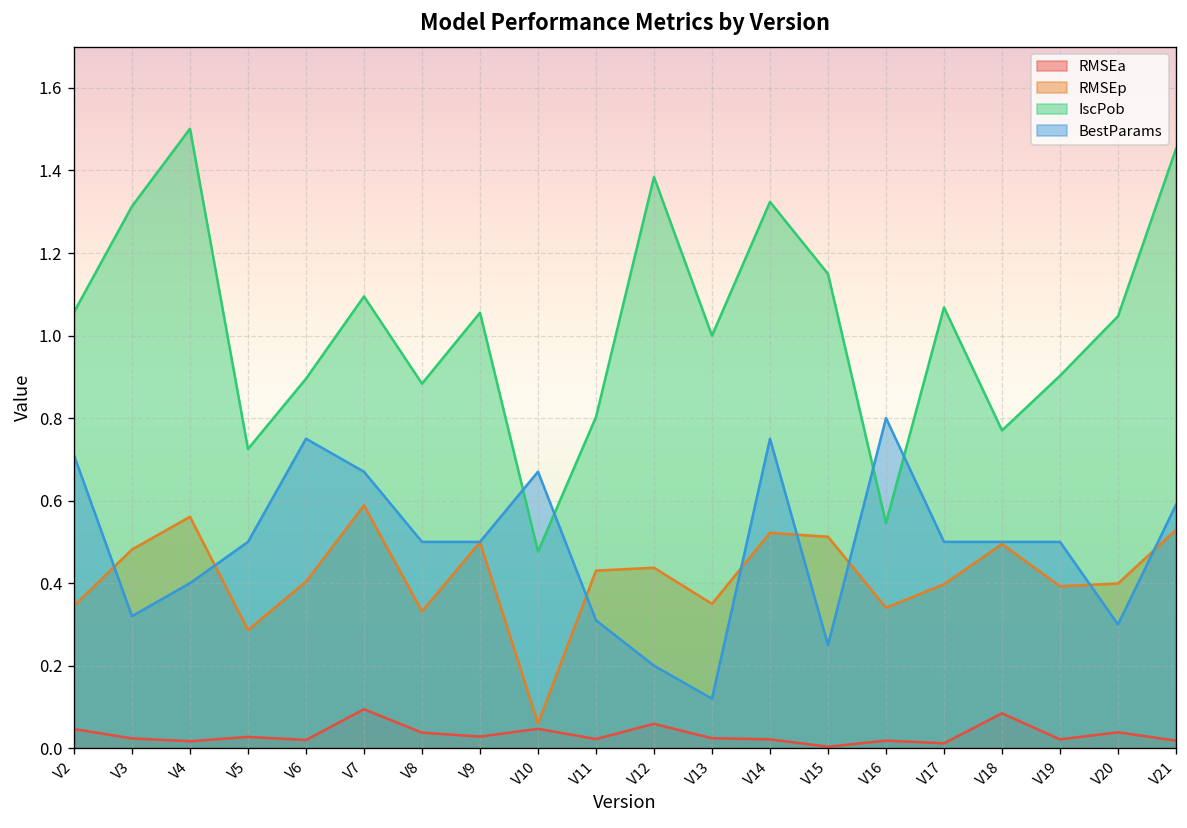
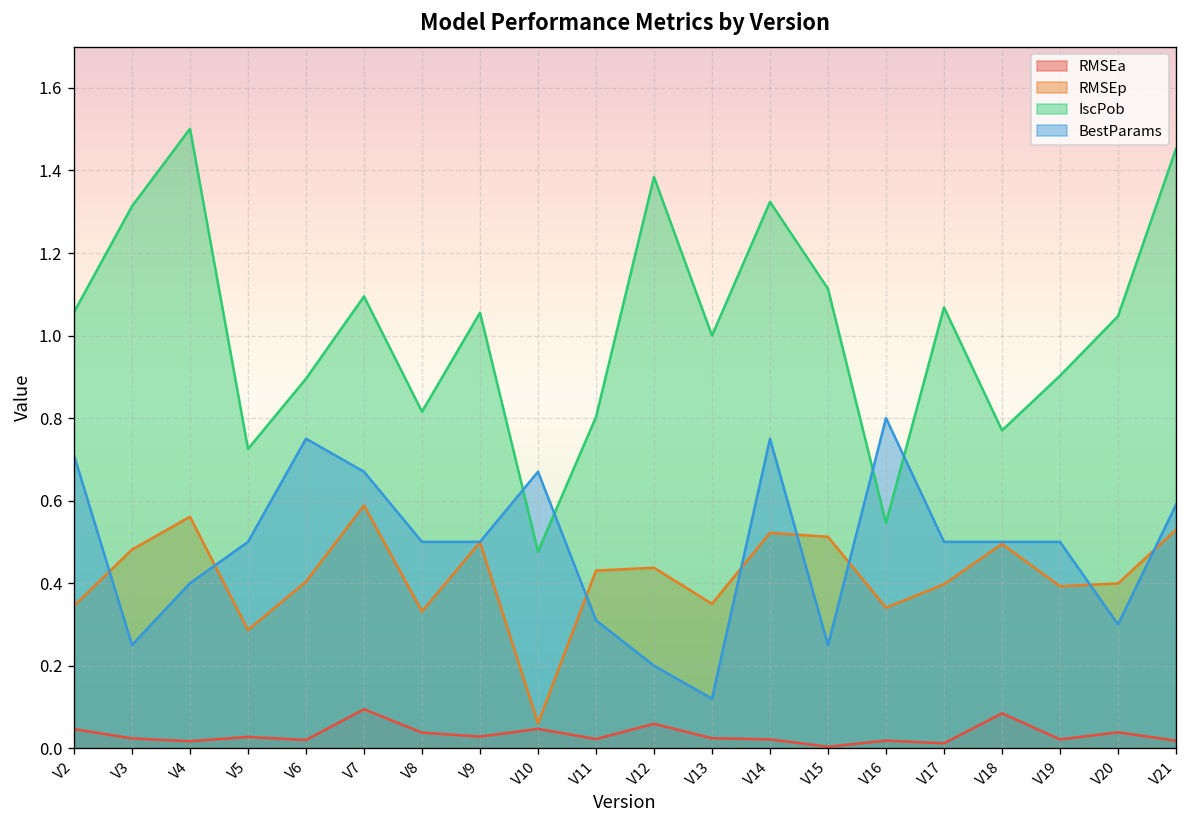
BestParams, V3: 0.32 -> 0.25
IscPob, V8: 0.88 -> 0.82
IscPob, V15: 1.15 -> 1.11
